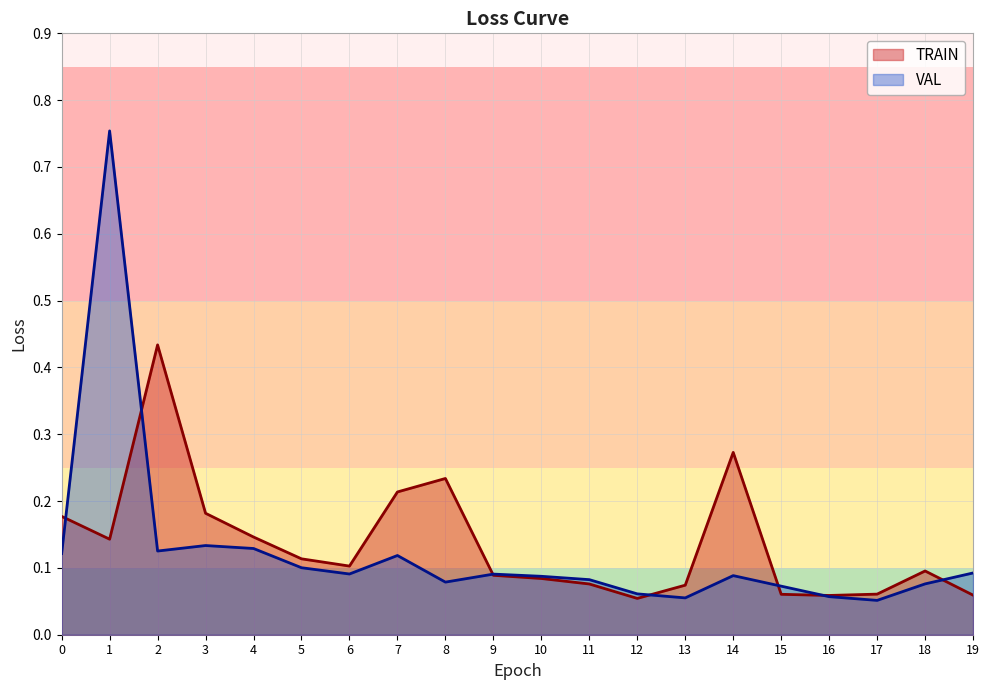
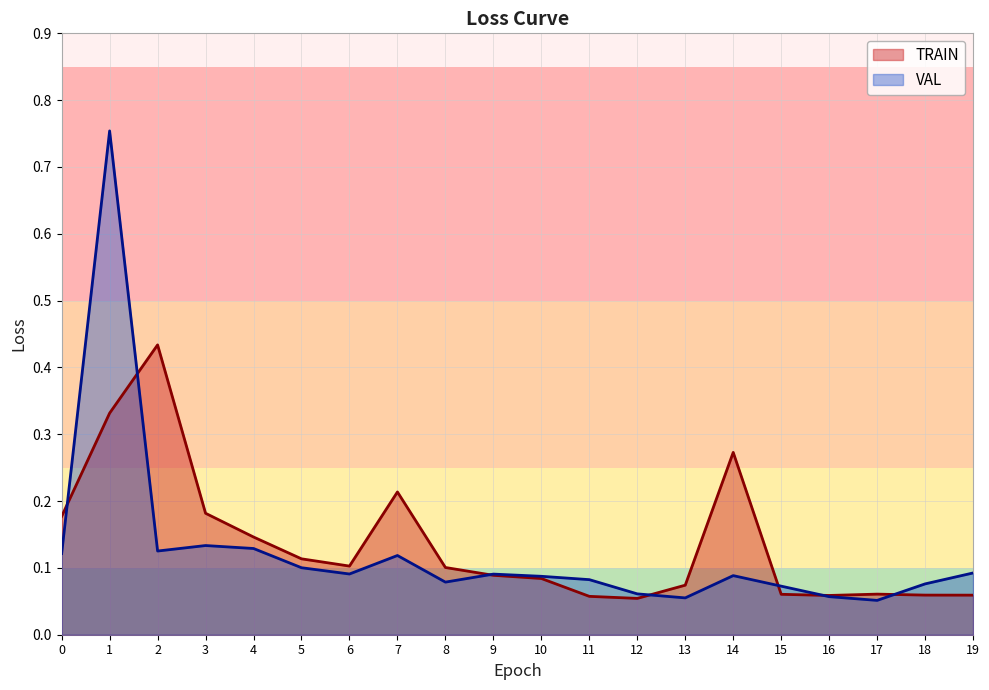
TRAIN, 1: 0.14 -> 0.33
TRAIN, 8: 0.23 -> 0.10
TRAIN, 11: 0.08 -> 0.06
TRAIN, 18: 0.10 -> 0.06
